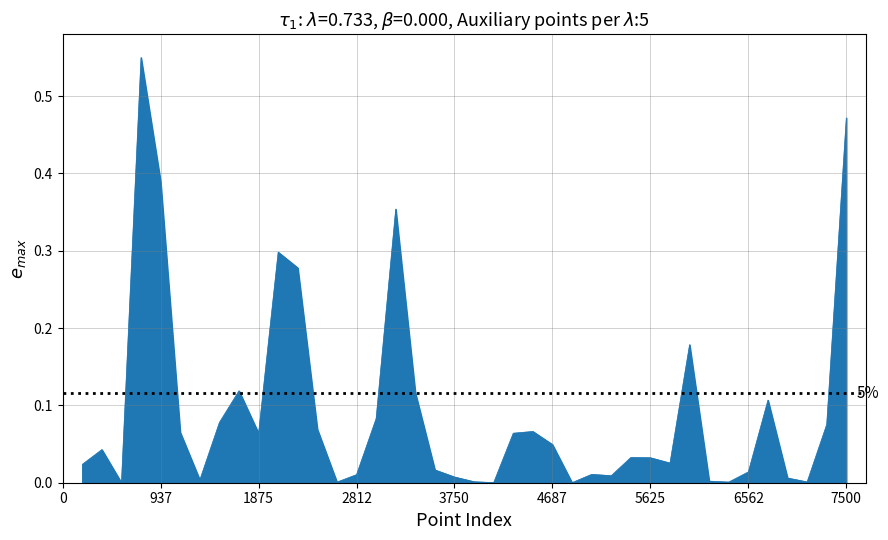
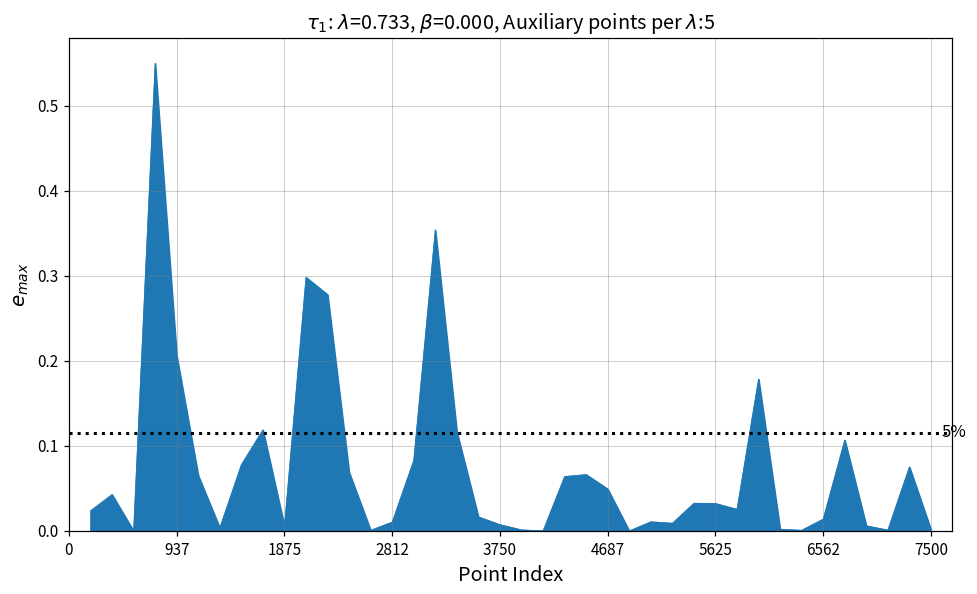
937: 0.39 -> 0.21
1875: 0.06 -> 0.01
7500: 0.47 -> 0.00
